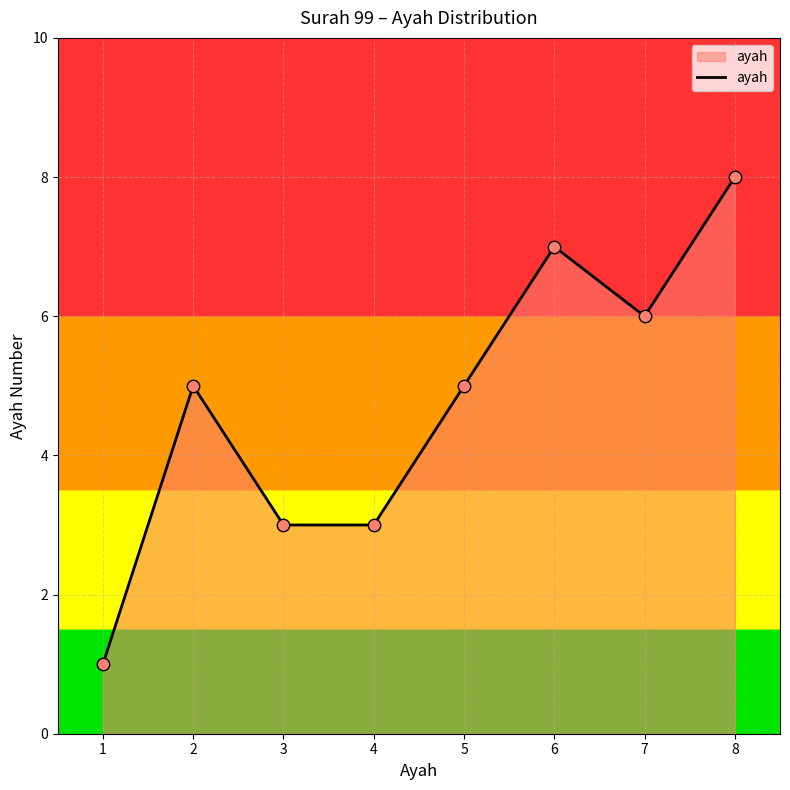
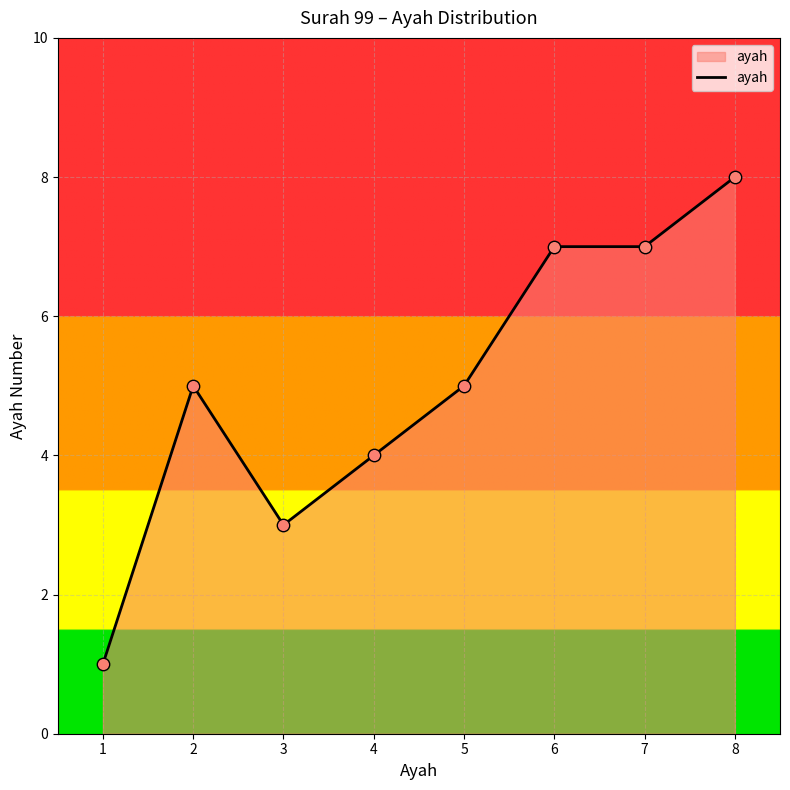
4: 3 -> 4
7: 6 -> 7
